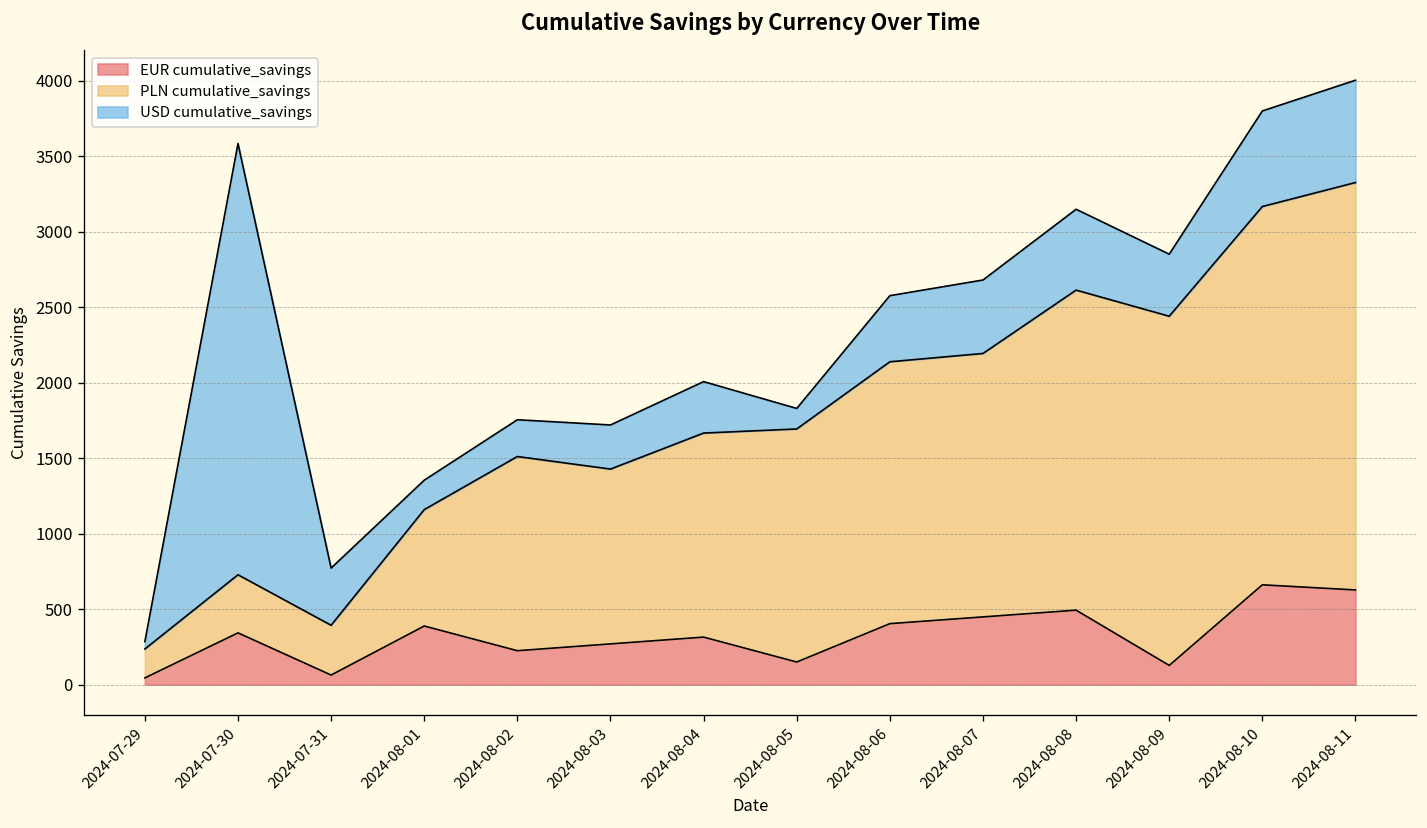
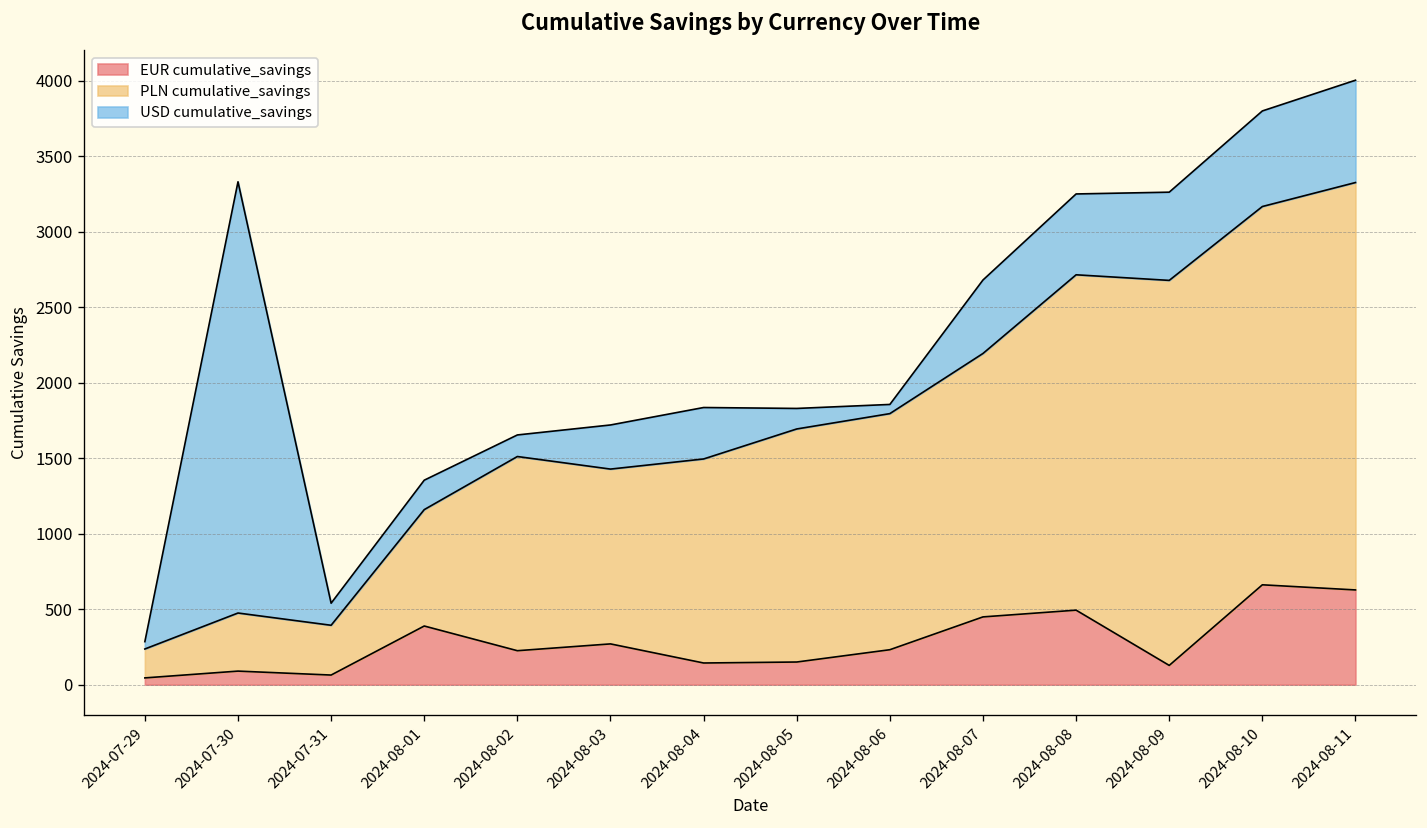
EUR cumulative_savings, 2024-07-30: 340 -> 90
USD cumulative_savings, 2024-07-31: 380 -> 150
USD cumulative_savings, 2024-08-02: 240 -> 140
EUR cumulative_savings, 2024-08-04: 320 -> 140
EUR cumulative_savings, 2024-08-06: 400 -> 230
PLN cumulative_savings, 2024-08-06: 1730 -> 1560
USD cumulative_savings, 2024-08-06: 440 -> 60
PLN cumulative_savings, 2024-08-08: 2120 -> 2220
PLN cumulative_savings, 2024-08-09: 2310 -> 2550
USD cumulative_savings, 2024-08-09: 410 -> 580
